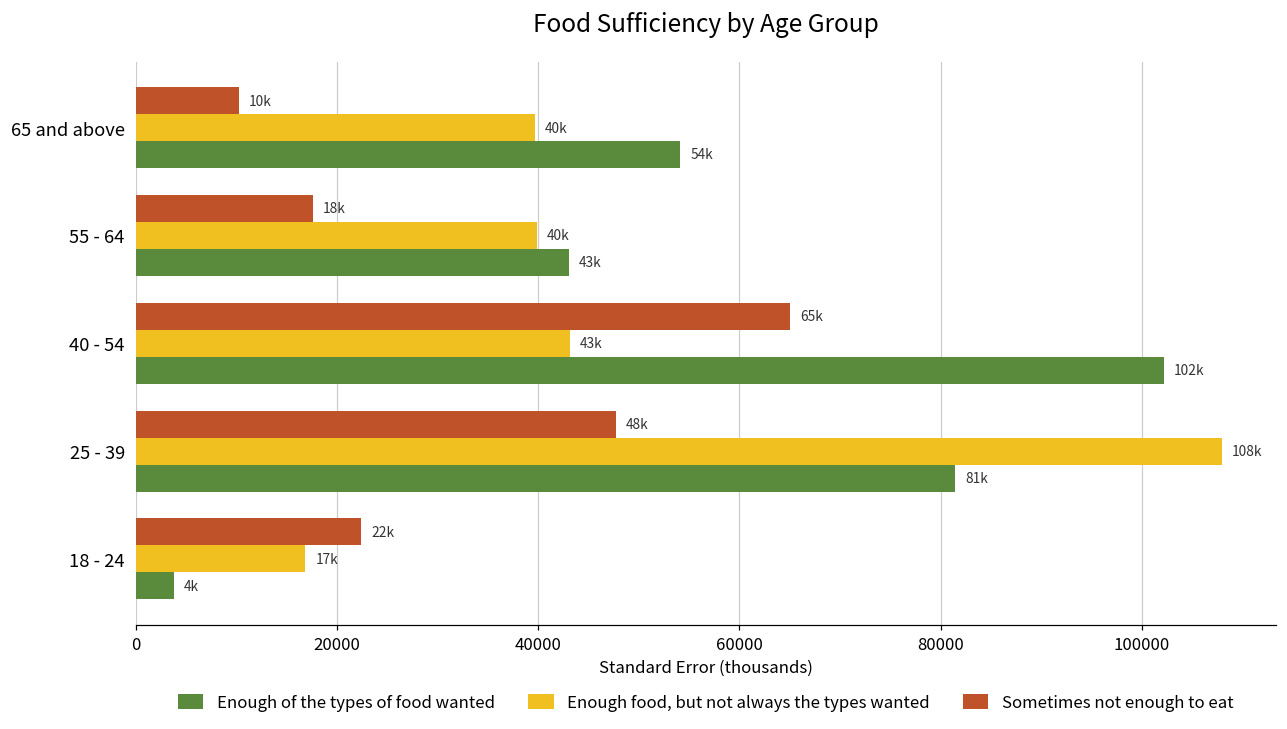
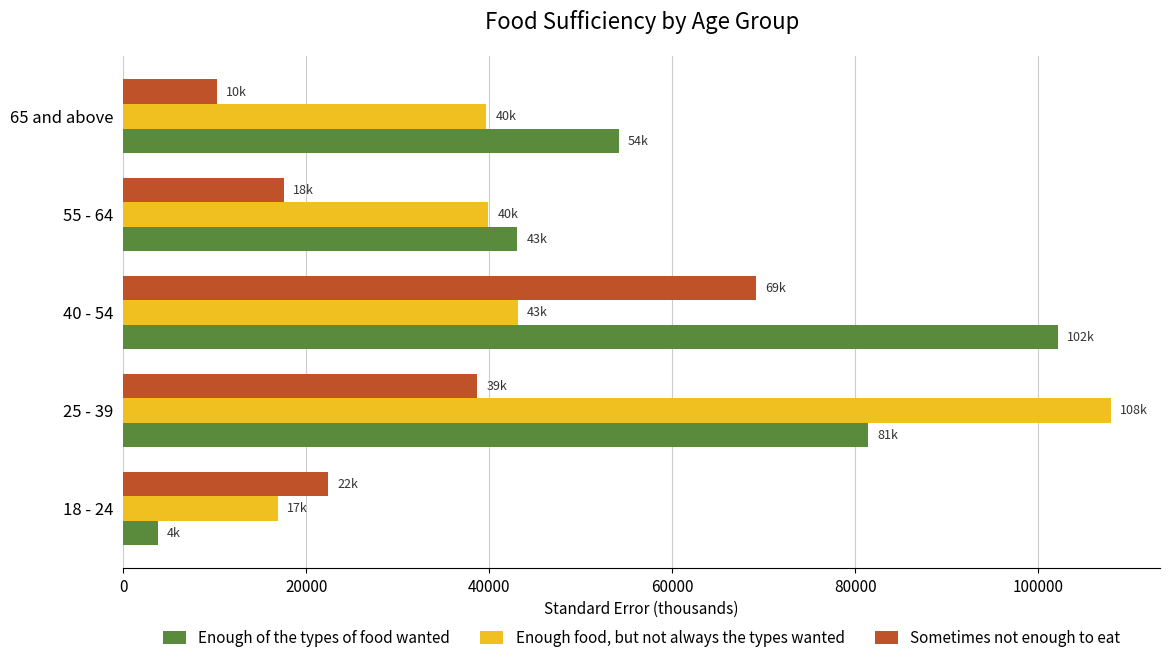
Sometimes not enough to eat, 40 - 54: 65k -> 69k
Sometimes not enough to eat, 25 - 39: 48k -> 39k
